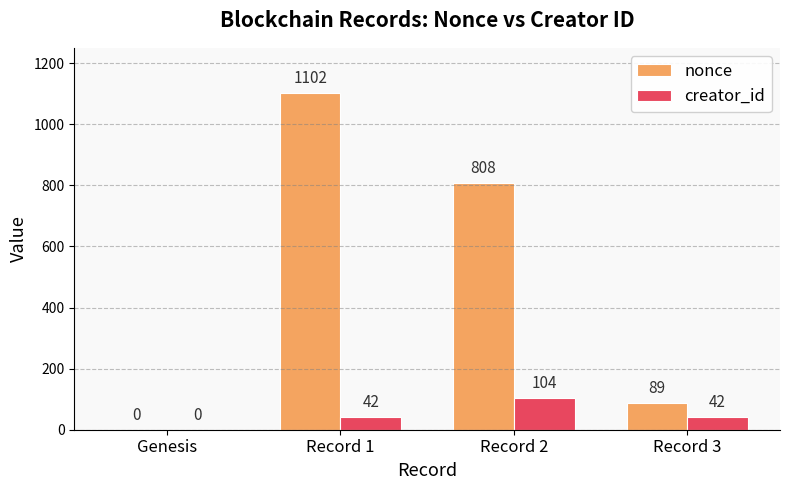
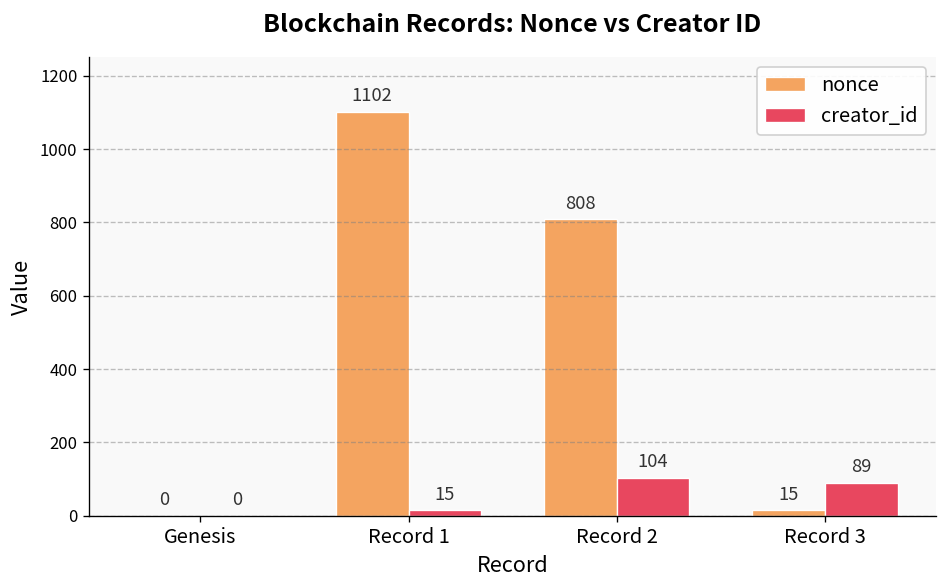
creator_id, Record 1: 42 -> 15
nonce, Record 3: 89 -> 15
creator_id, Record 3: 42 -> 89
